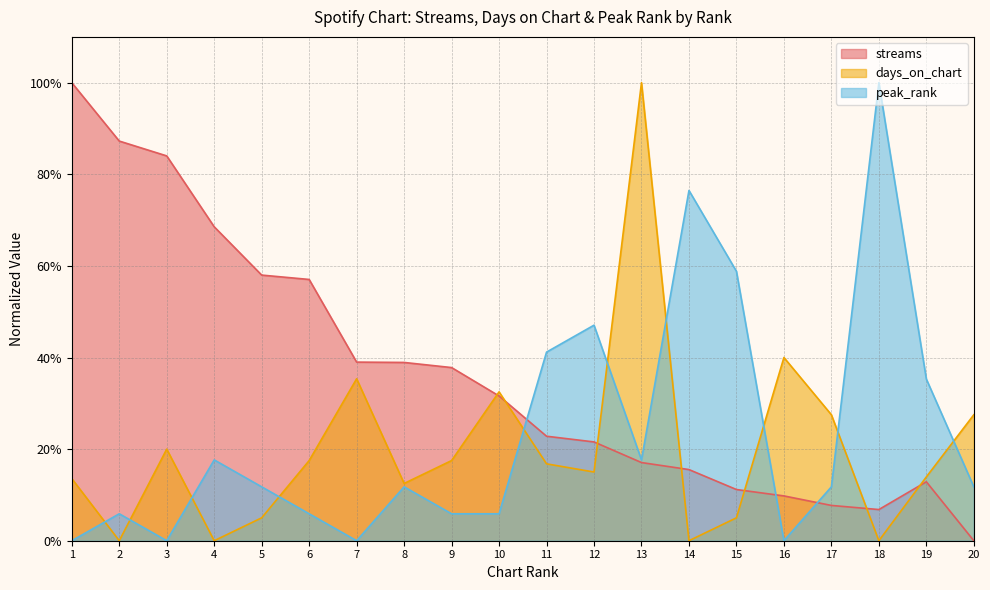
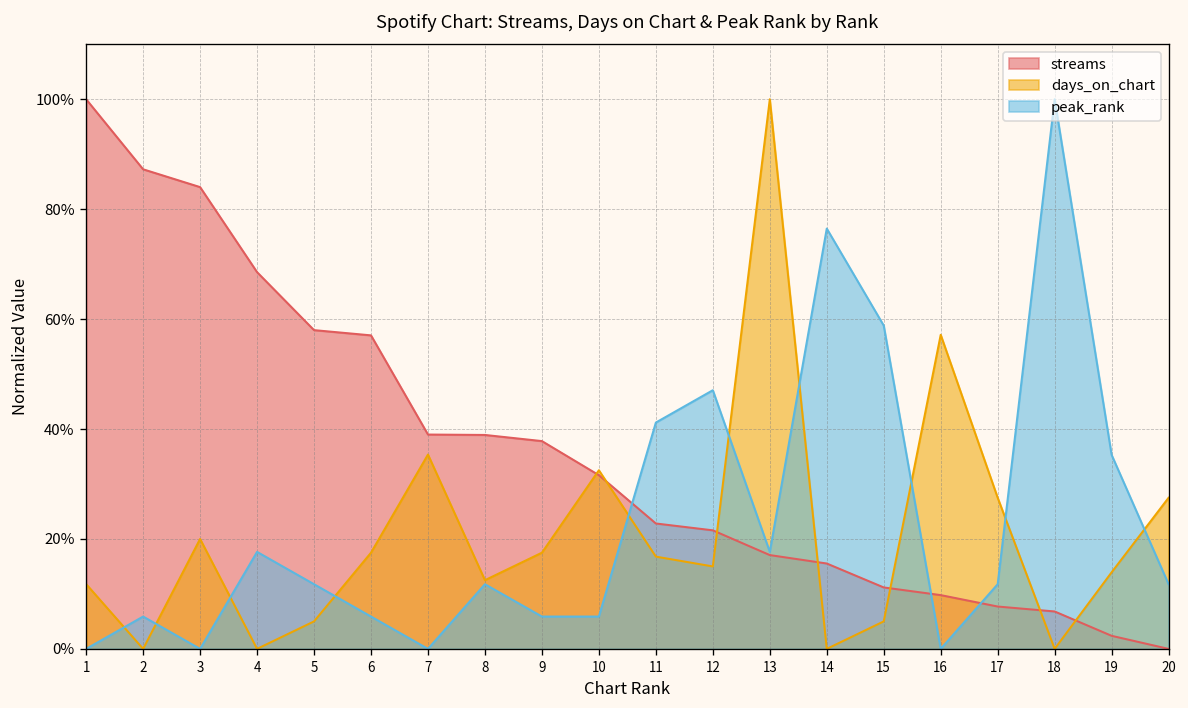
days_on_chart, 1: 14% -> 12%
days_on_chart, 16: 40% -> 57%
streams, 19: 13% -> 2%
